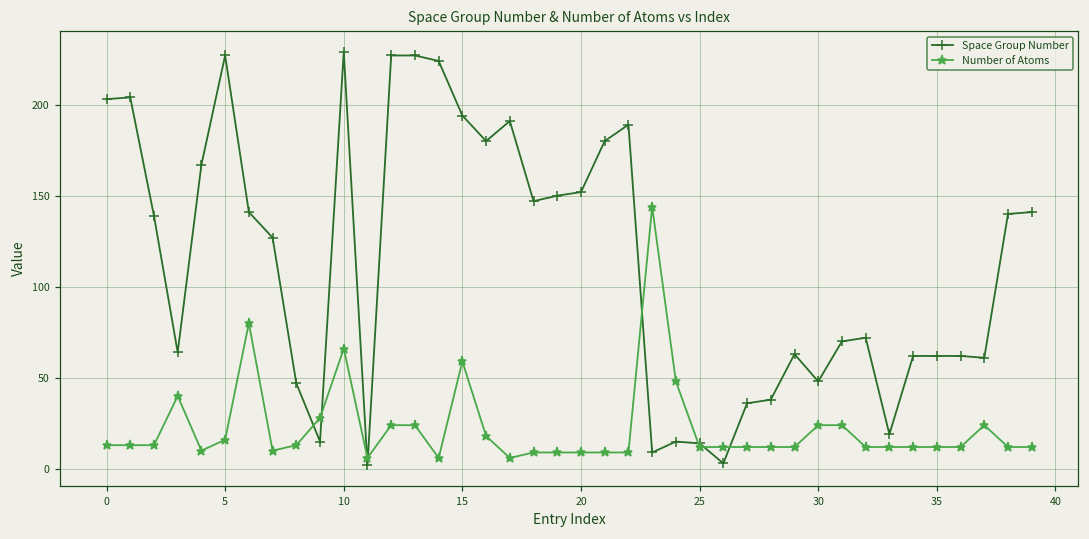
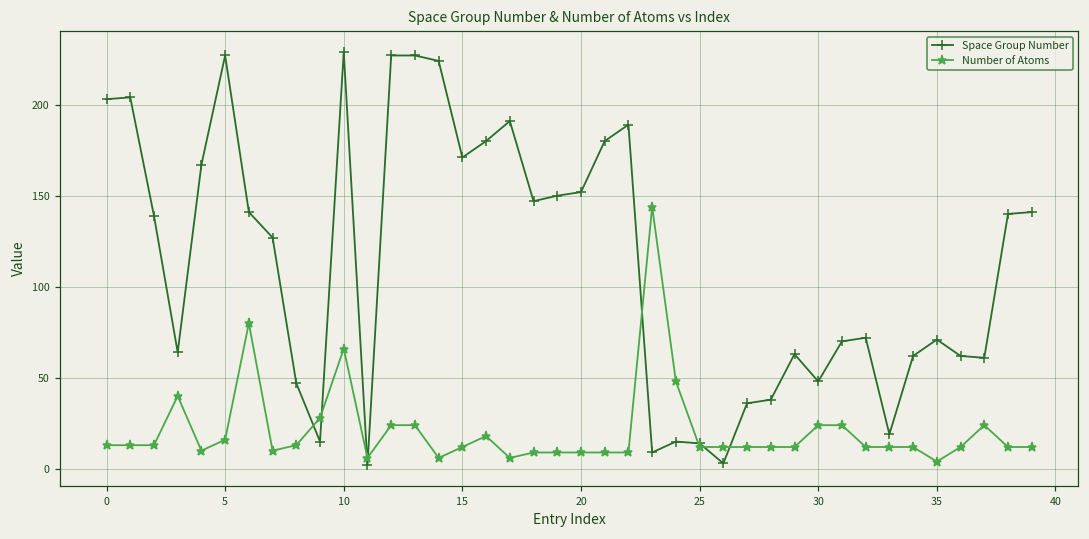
Space Group Number, 15: 194 -> 171
Number of Atoms, 15: 59 -> 12
Space Group Number, 35: 62 -> 71
Number of Atoms, 35: 12 -> 4
